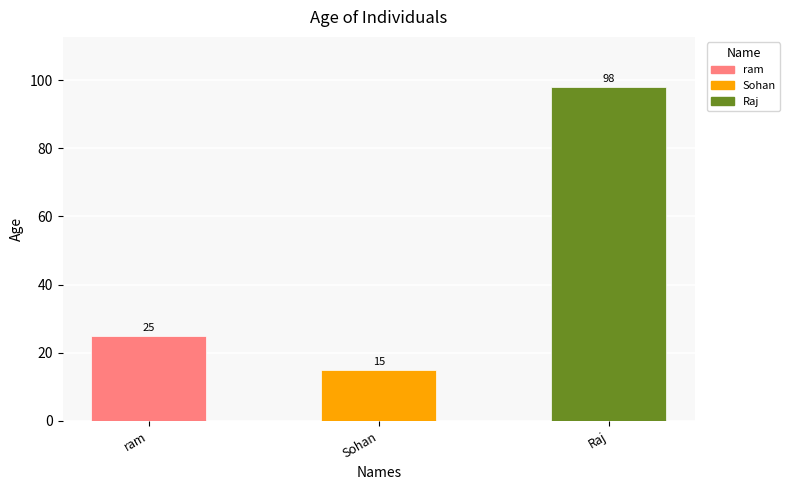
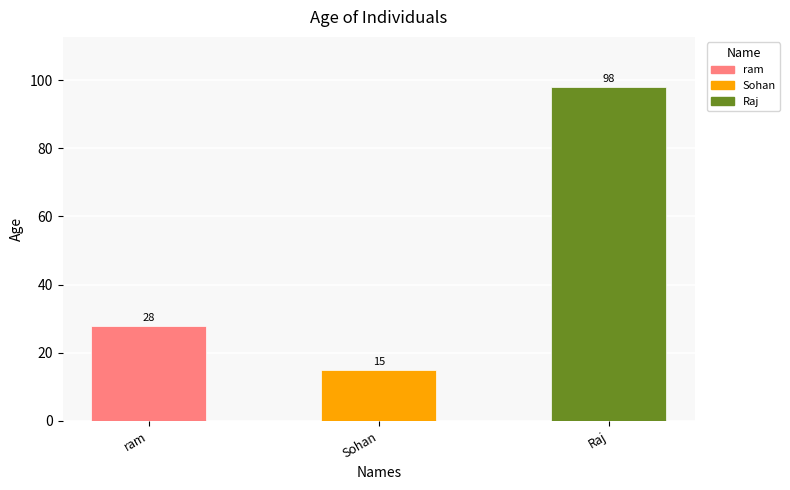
ram: 25 -> 28
